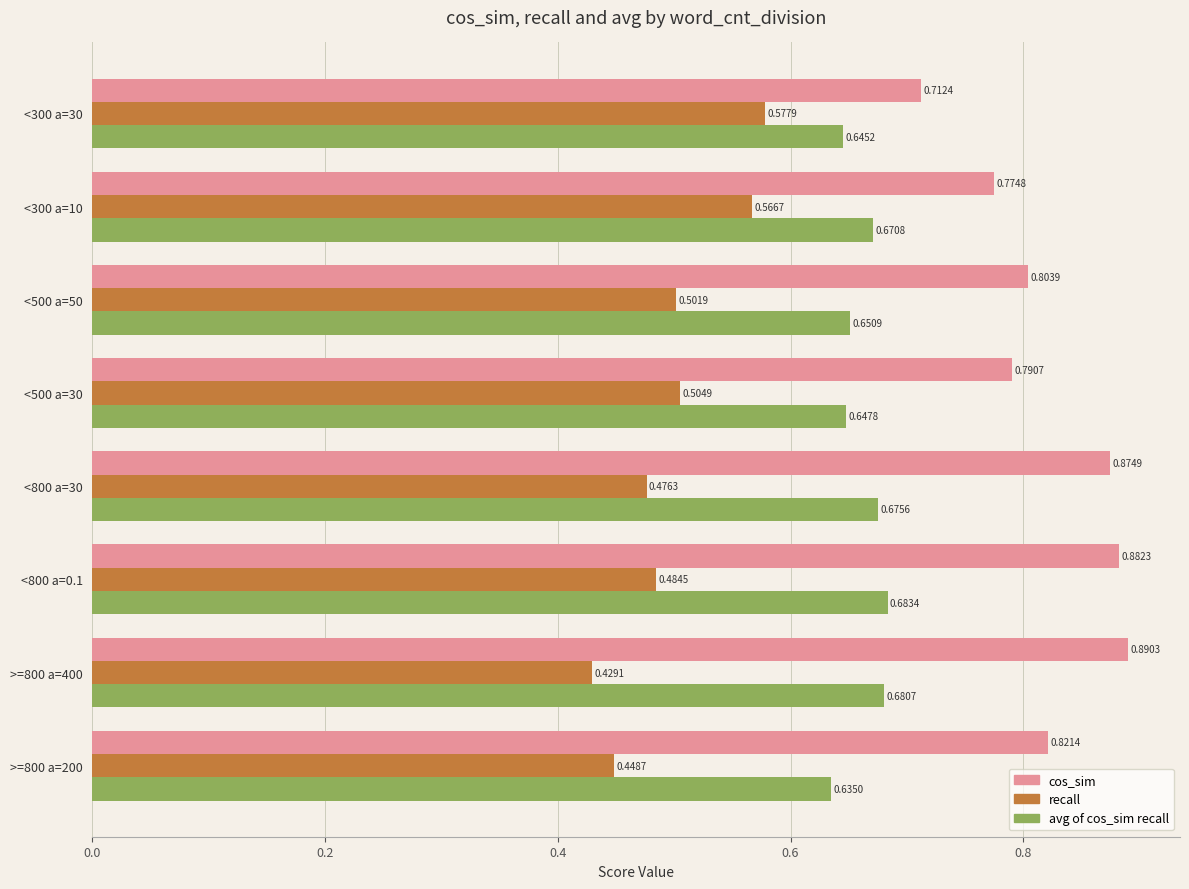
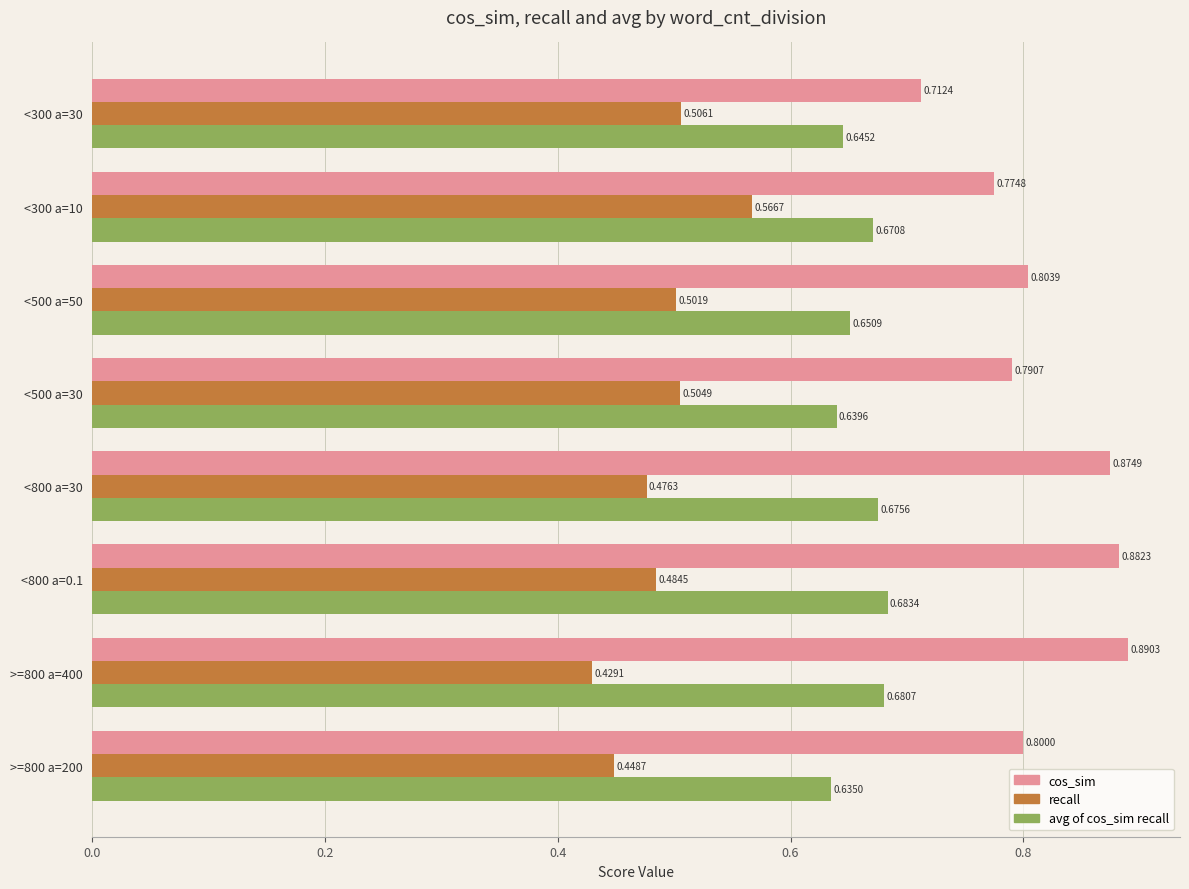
recall, <300 a=30: 0.5779 -> 0.5061
avg of cos_sim recall, <500 a=30: 0.6478 -> 0.6396
cos_sim, >=800 a=200: 0.8214 -> 0.8000
